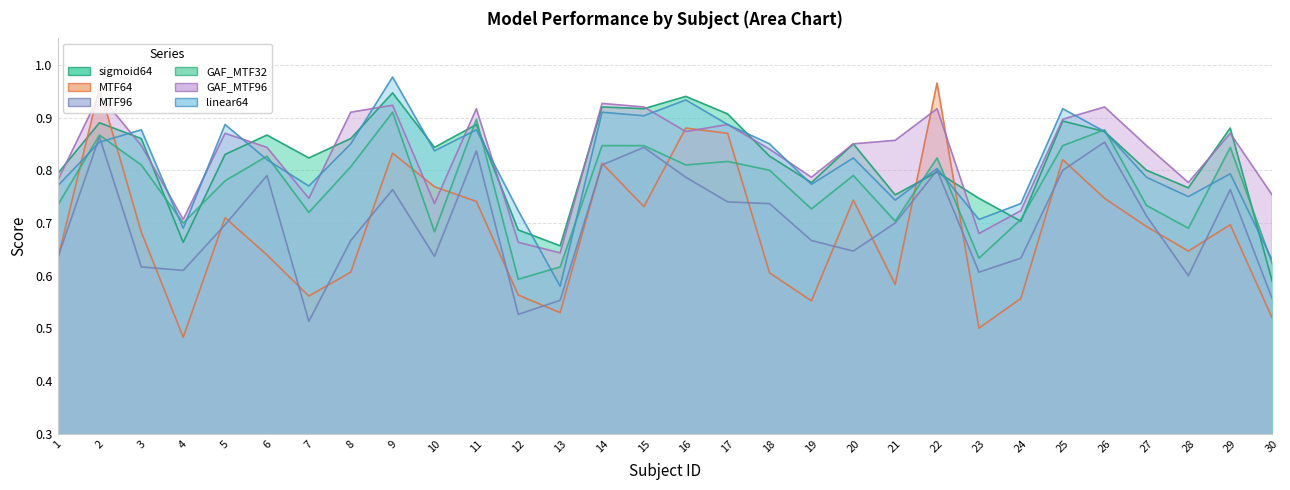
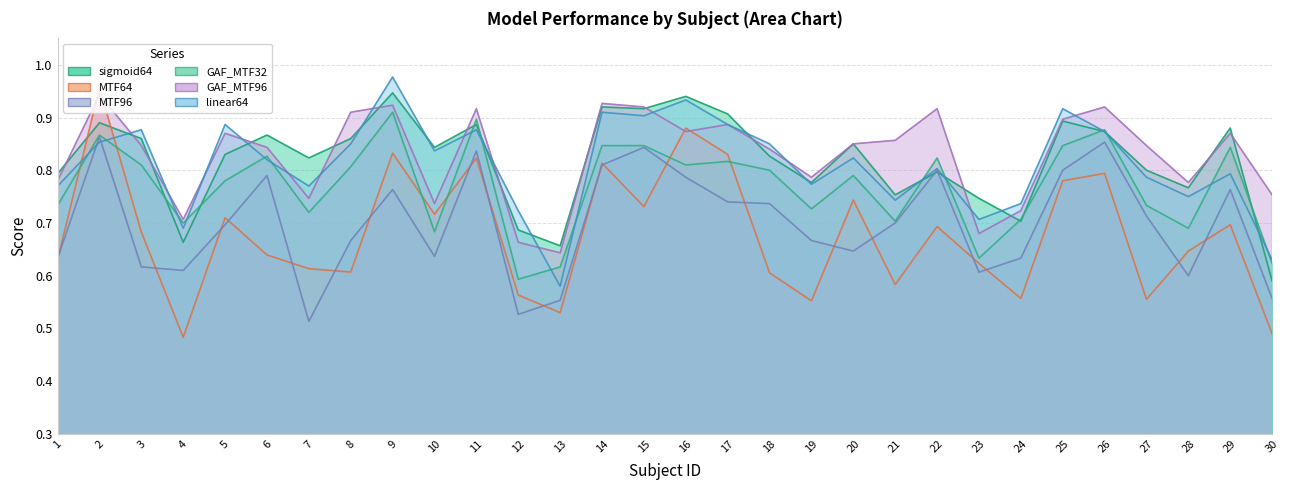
MTF64, 7: 0.56 -> 0.61
MTF64, 10: 0.77 -> 0.72
MTF64, 11: 0.74 -> 0.82
MTF64, 17: 0.87 -> 0.83
MTF64, 22: 0.97 -> 0.69
MTF64, 23: 0.50 -> 0.62
MTF64, 25: 0.82 -> 0.78
MTF64, 26: 0.75 -> 0.79
MTF64, 27: 0.69 -> 0.56
MTF64, 30: 0.52 -> 0.49
